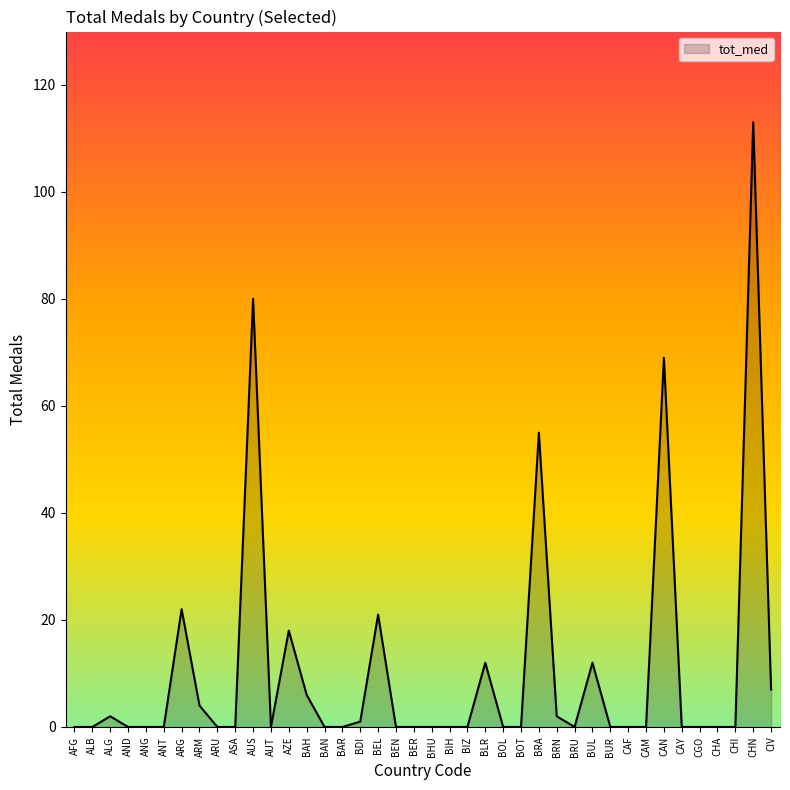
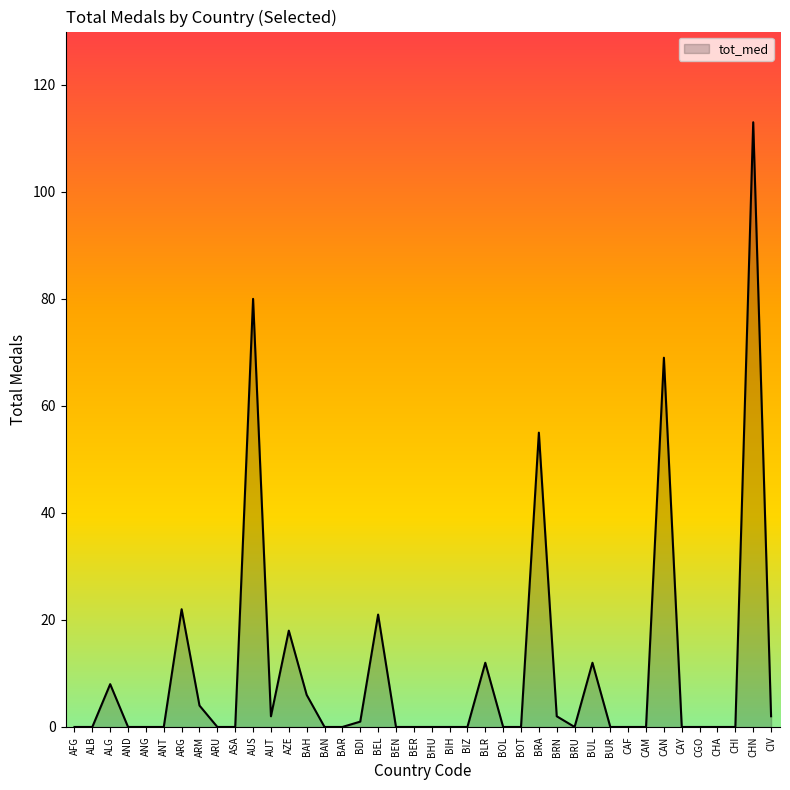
ALG: 2 -> 8
AUT: 0 -> 2
CIV: 7 -> 2
